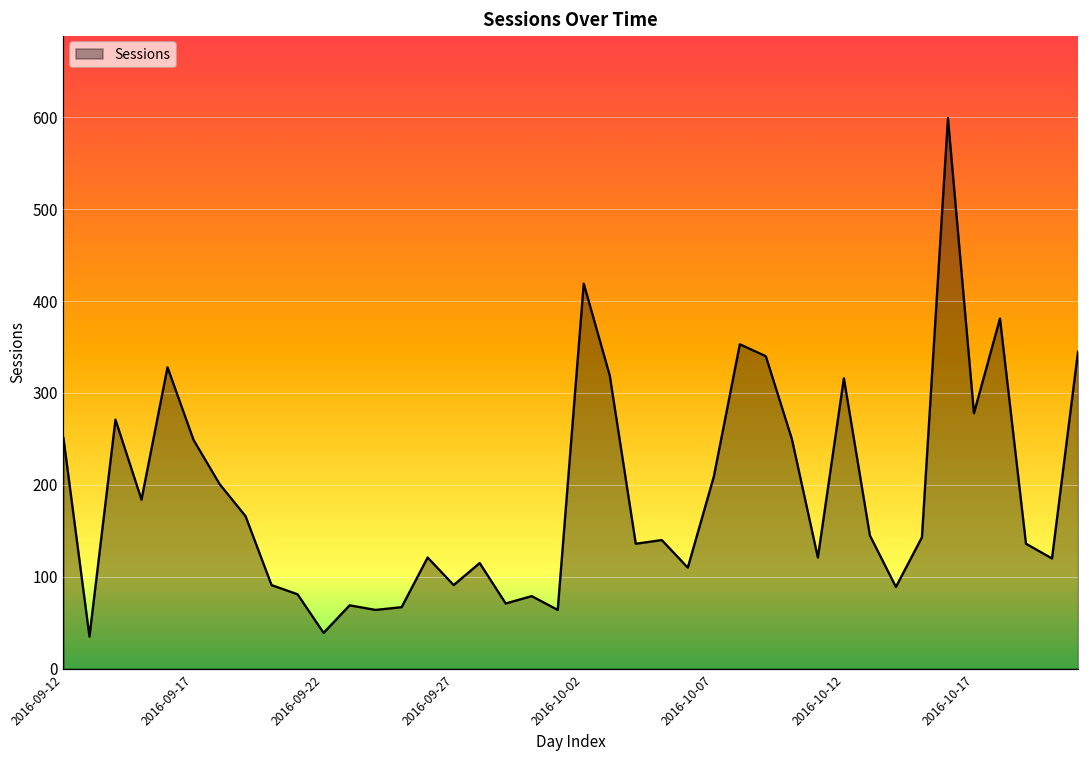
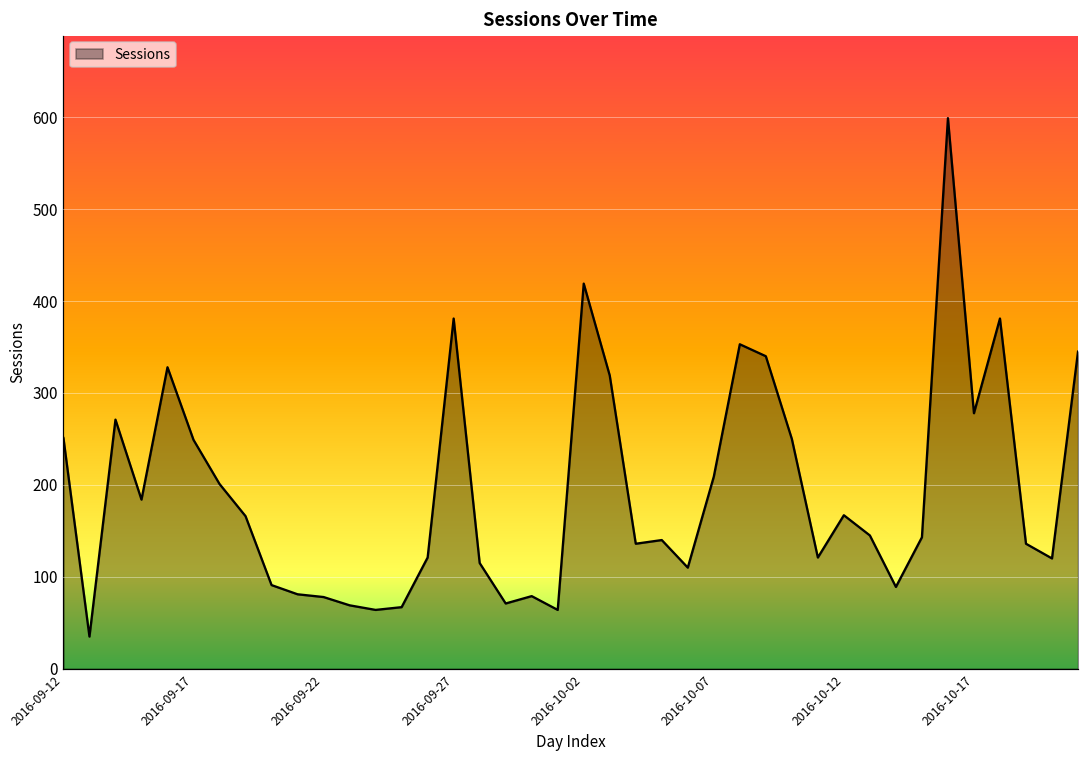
2016-09-22: 40 -> 80
2016-09-27: 90 -> 380
2016-10-12: 320 -> 170
